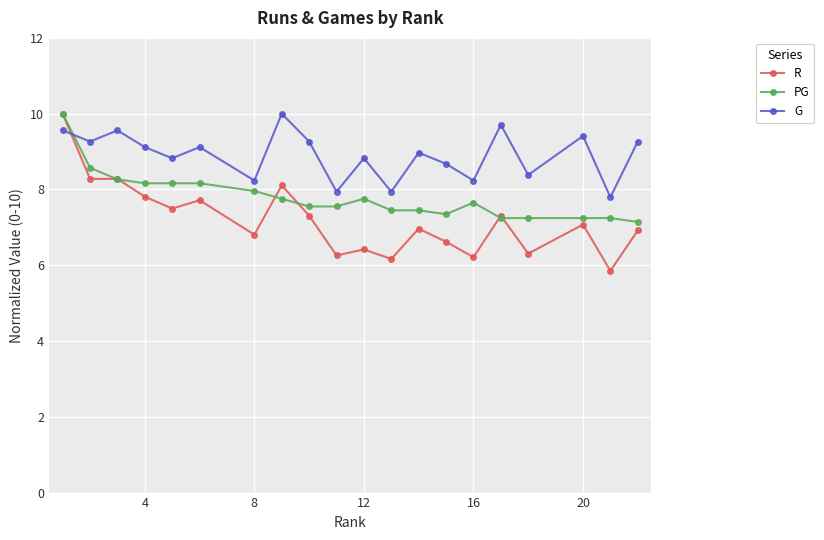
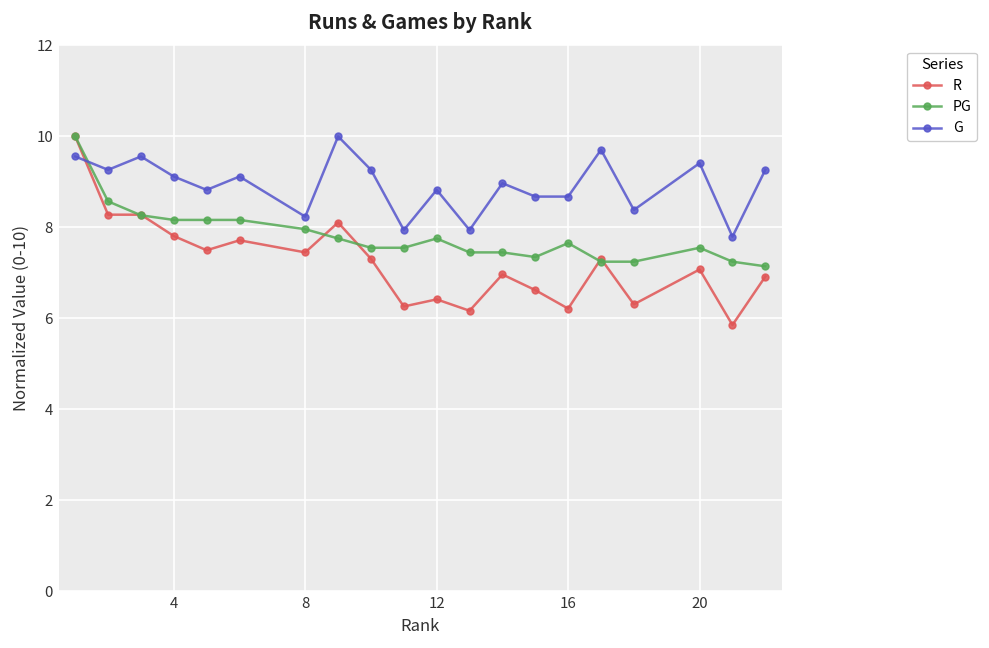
R, 8: 6.8 -> 7.4
G, 16: 8.2 -> 8.7
PG, 20: 7.2 -> 7.6
